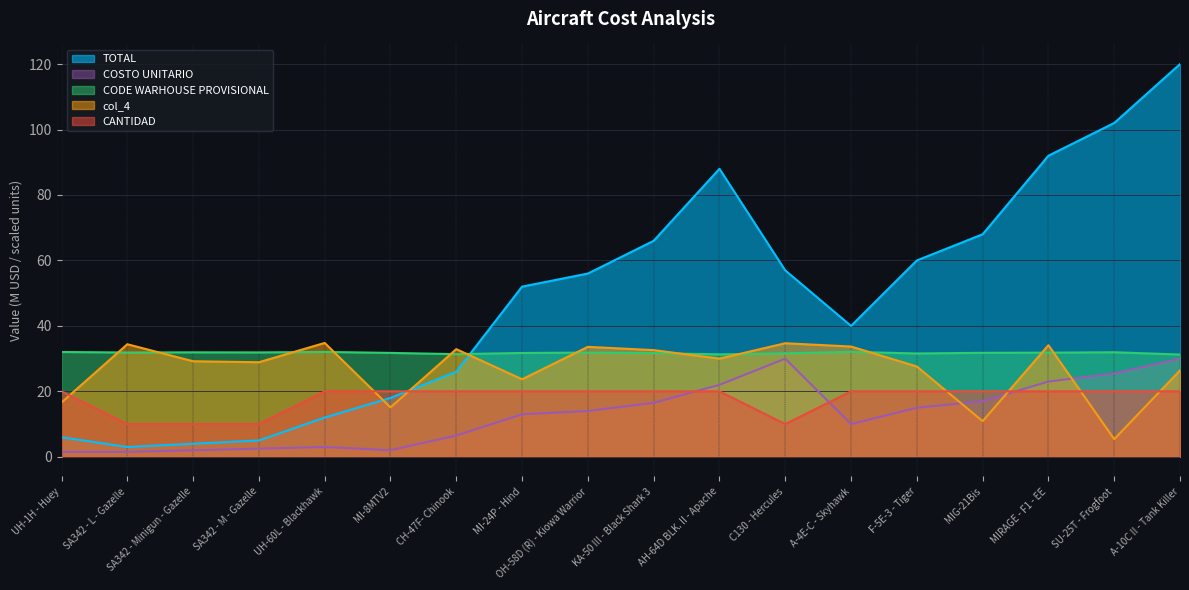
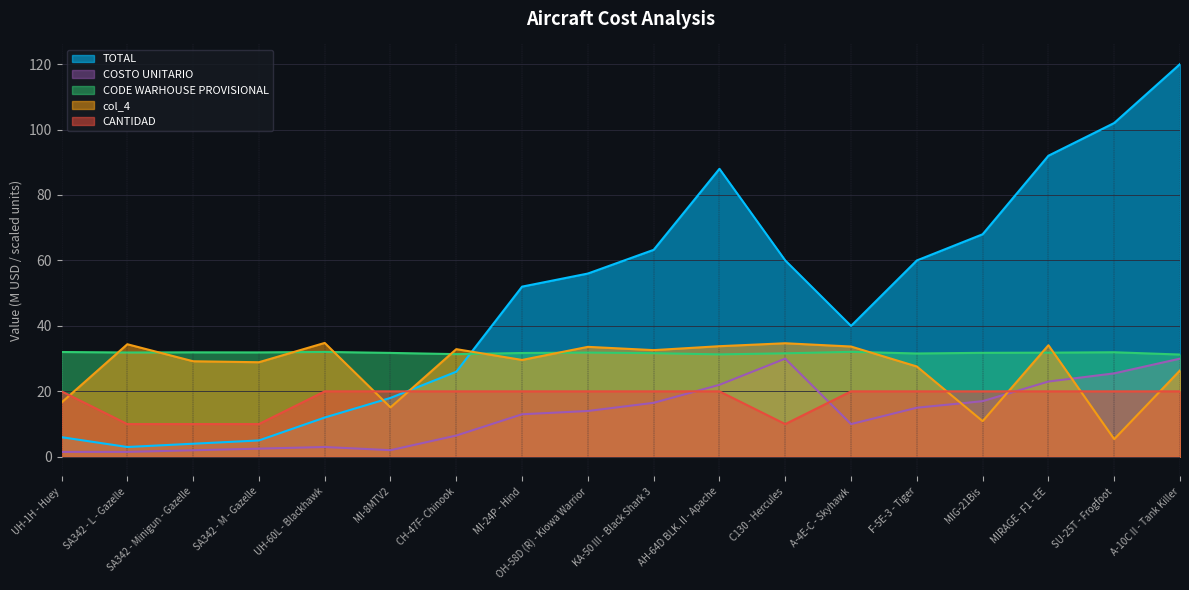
col_4, MI-24P - Hind: 24 -> 30
TOTAL, KA-50 III - Black Shark 3: 66 -> 63
col_4, AH-64D BLK. II - Apache: 30 -> 34
TOTAL, C130 - Hercules: 57 -> 60
